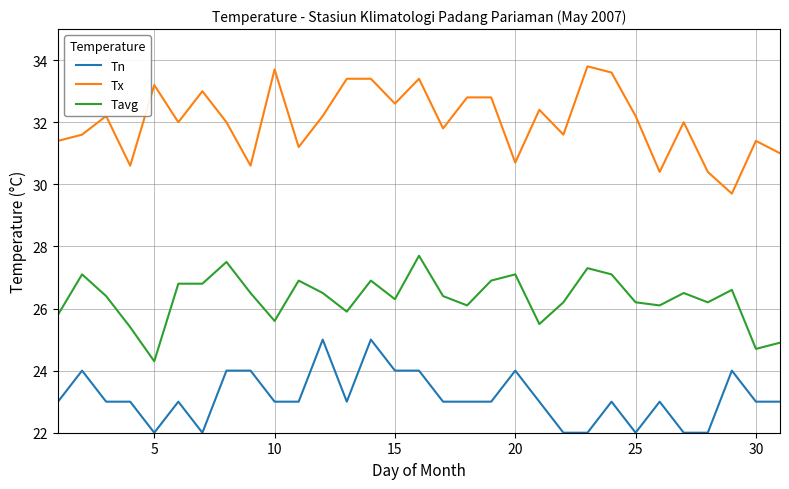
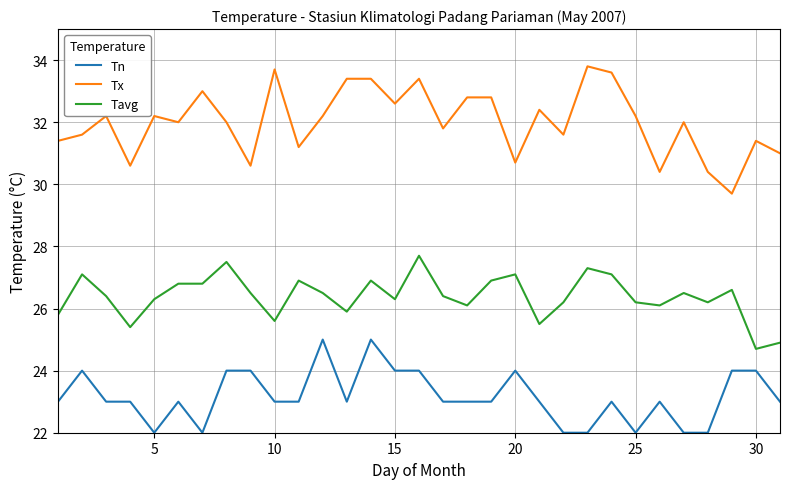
Tx, 5: 33.2 -> 32.2
Tavg, 5: 24.3 -> 26.3
Tn, 30: 23 -> 24
